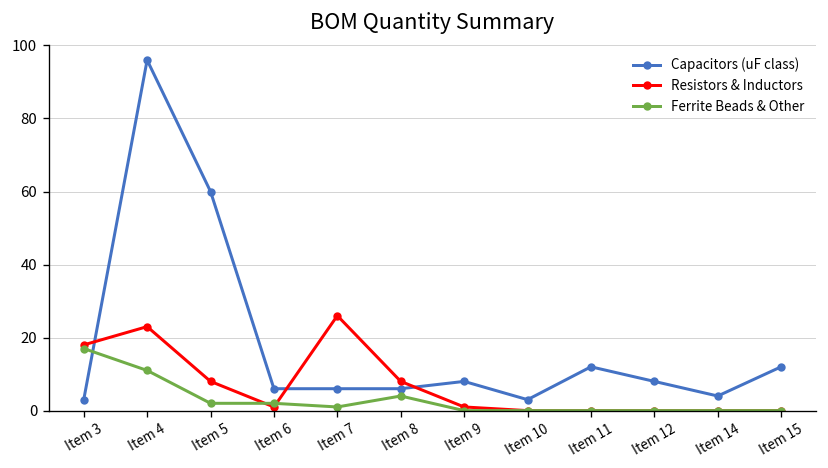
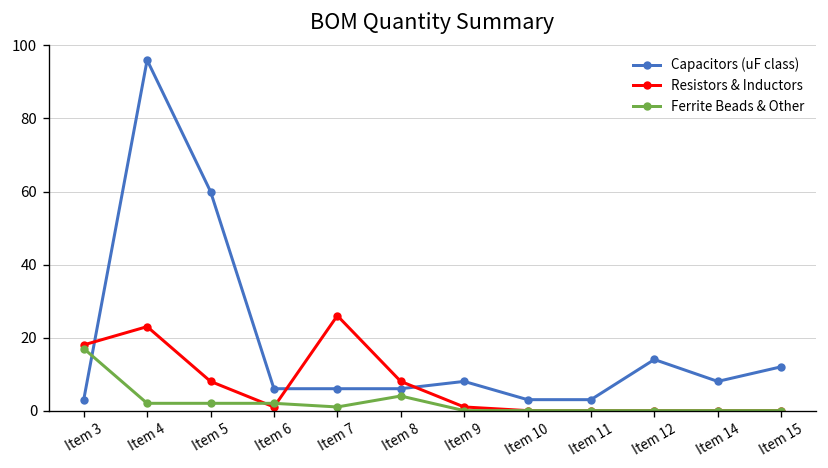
Ferrite Beads & Other, Item 4: 11 -> 2
Capacitors (uF class), Item 11: 12 -> 3
Capacitors (uF class), Item 12: 8 -> 14
Capacitors (uF class), Item 14: 4 -> 8
